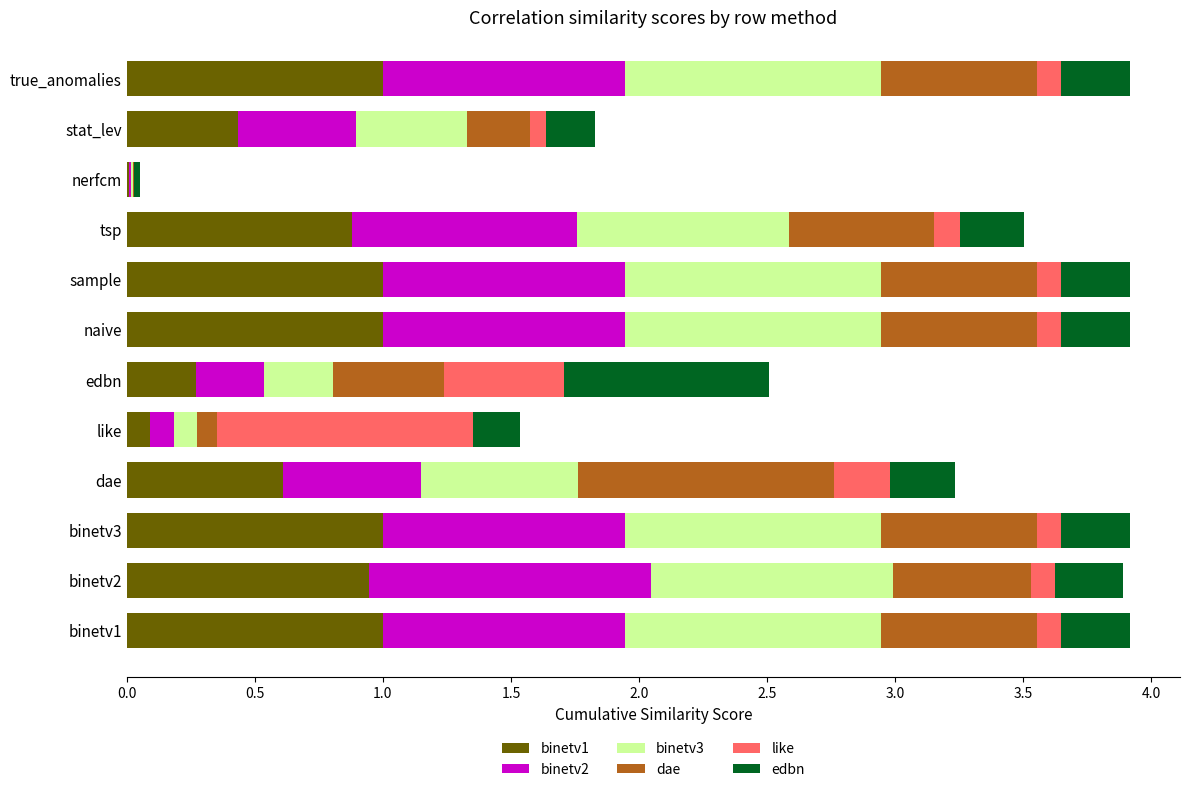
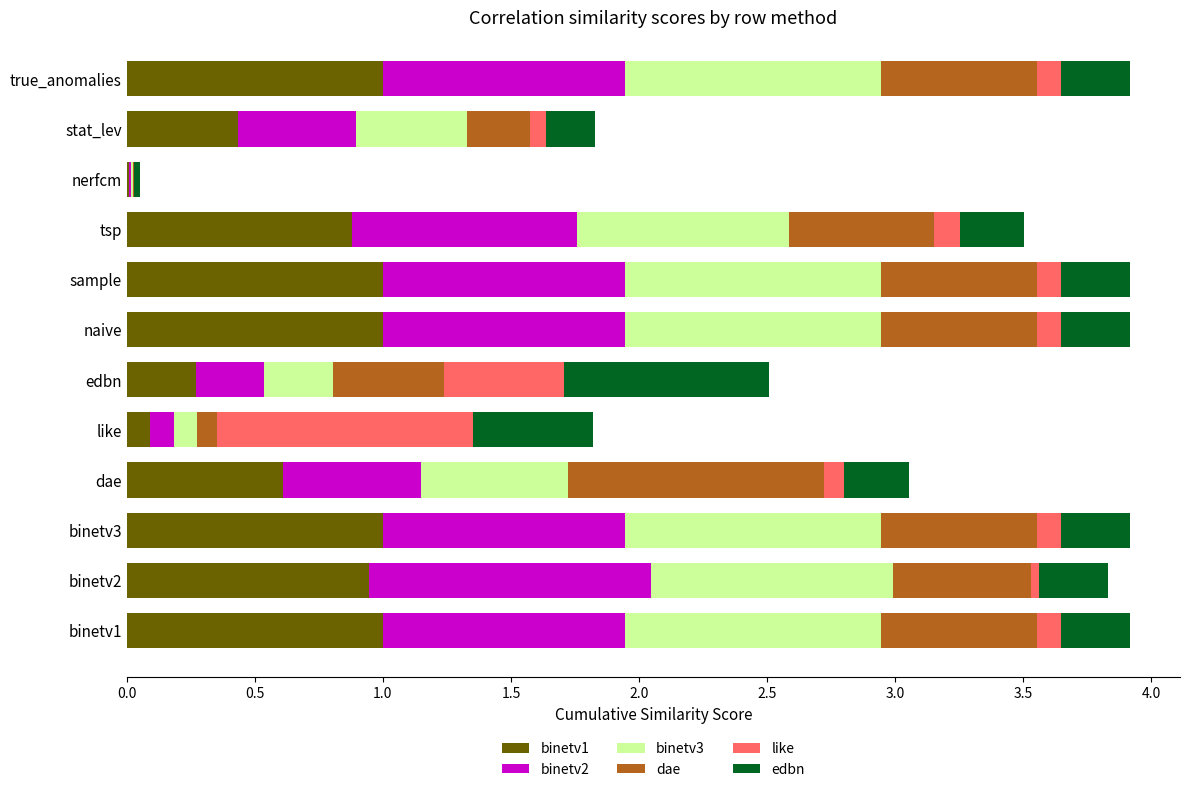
edbn, like: 0.18 -> 0.47
binetv3, dae: 0.61 -> 0.57
like, dae: 0.22 -> 0.08
like, binetv2: 0.09 -> 0.03
